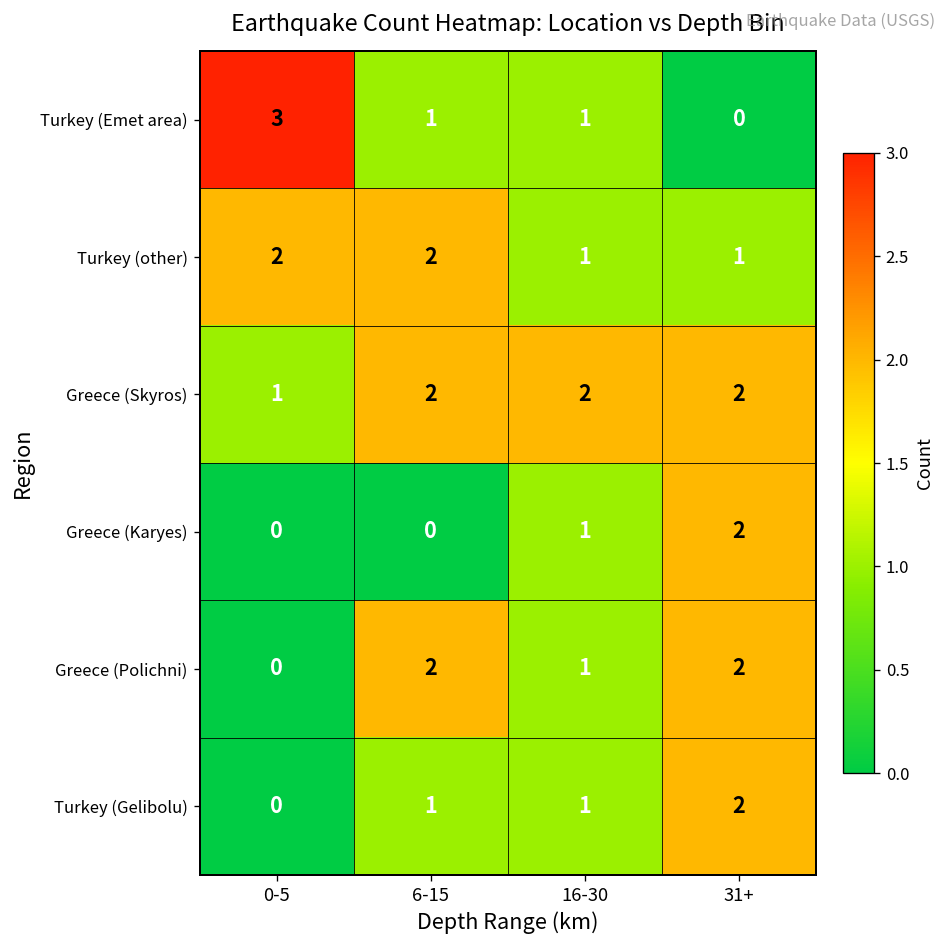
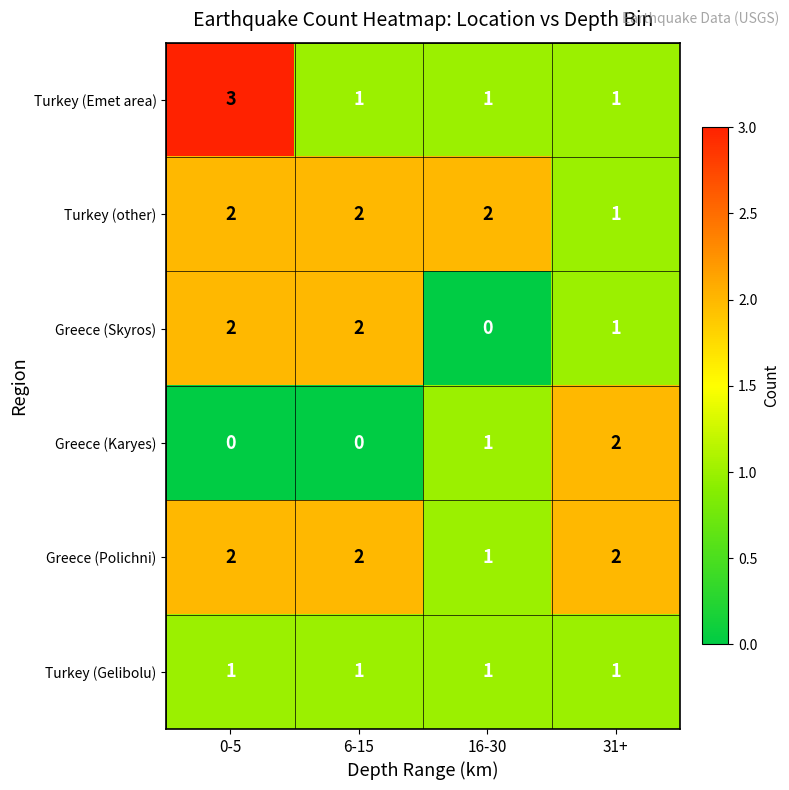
Turkey (Emet area), 31+: 0 -> 1
Turkey (other), 16-30: 1 -> 2
Greece (Skyros), 0-5: 1 -> 2
Greece (Skyros), 16-30: 2 -> 0
Greece (Skyros), 31+: 2 -> 1
Greece (Polichni), 0-5: 0 -> 2
Turkey (Gelibolu), 0-5: 0 -> 1
Turkey (Gelibolu), 31+: 2 -> 1
